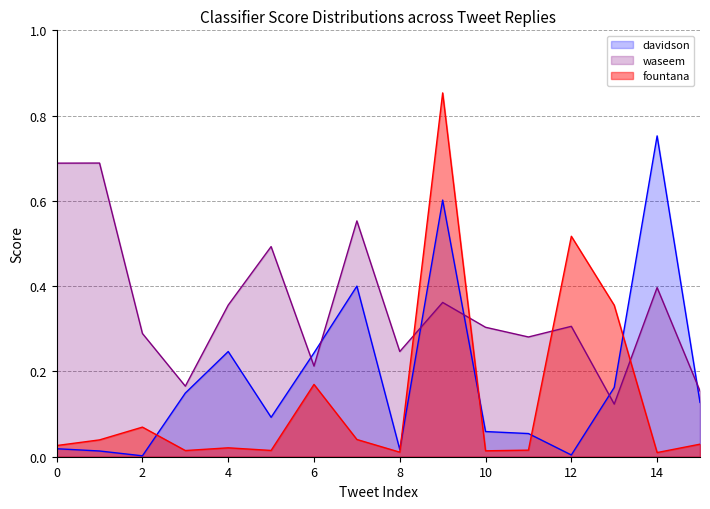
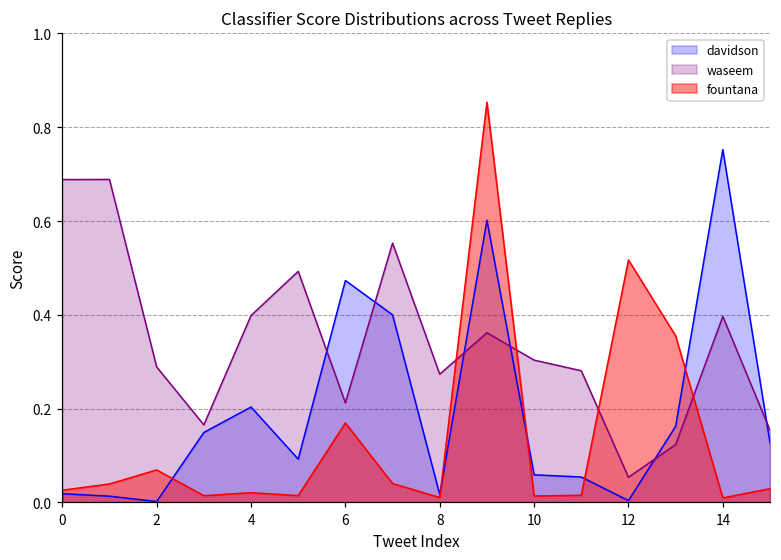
davidson, 4: 0.25 -> 0.20
waseem, 4: 0.36 -> 0.40
davidson, 6: 0.24 -> 0.47
waseem, 8: 0.25 -> 0.27
waseem, 12: 0.31 -> 0.05
